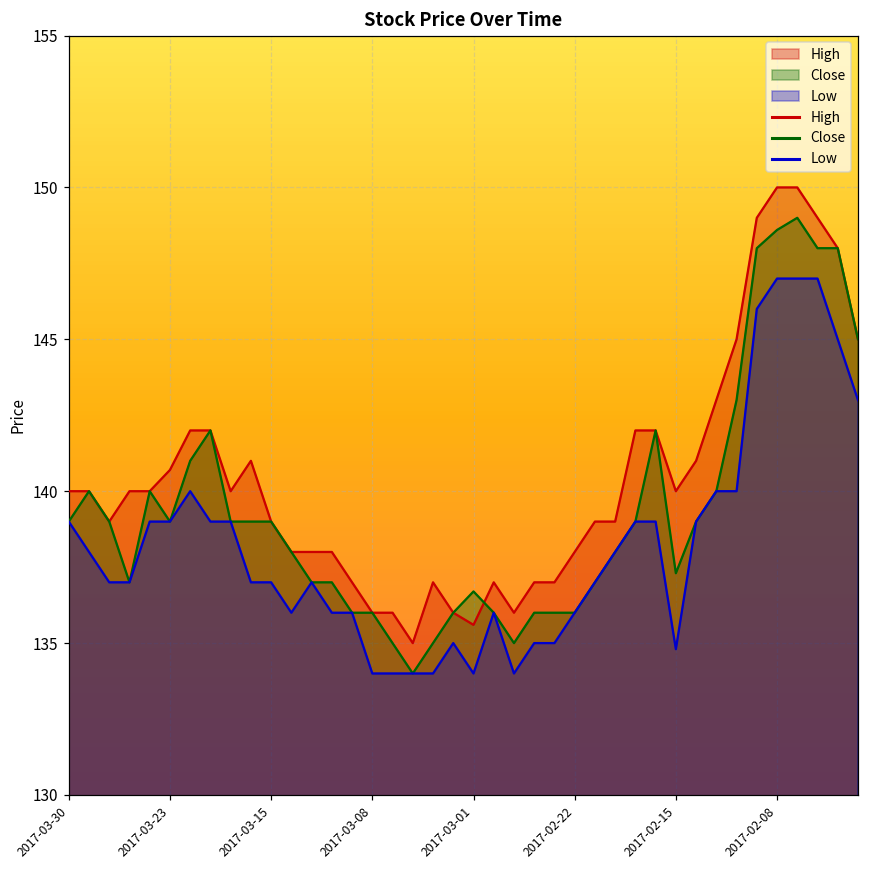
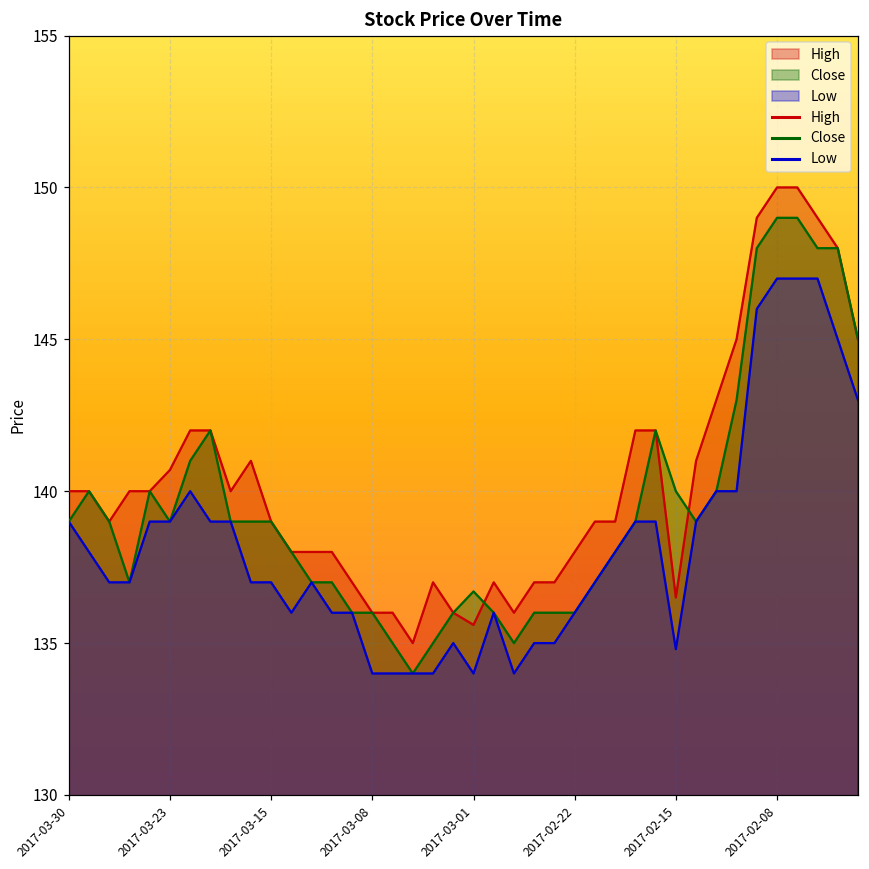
High, 2017-02-15: 140.0 -> 136.5
Close, 2017-02-15: 137.3 -> 140.0
Close, 2017-02-08: 148.6 -> 149.0
